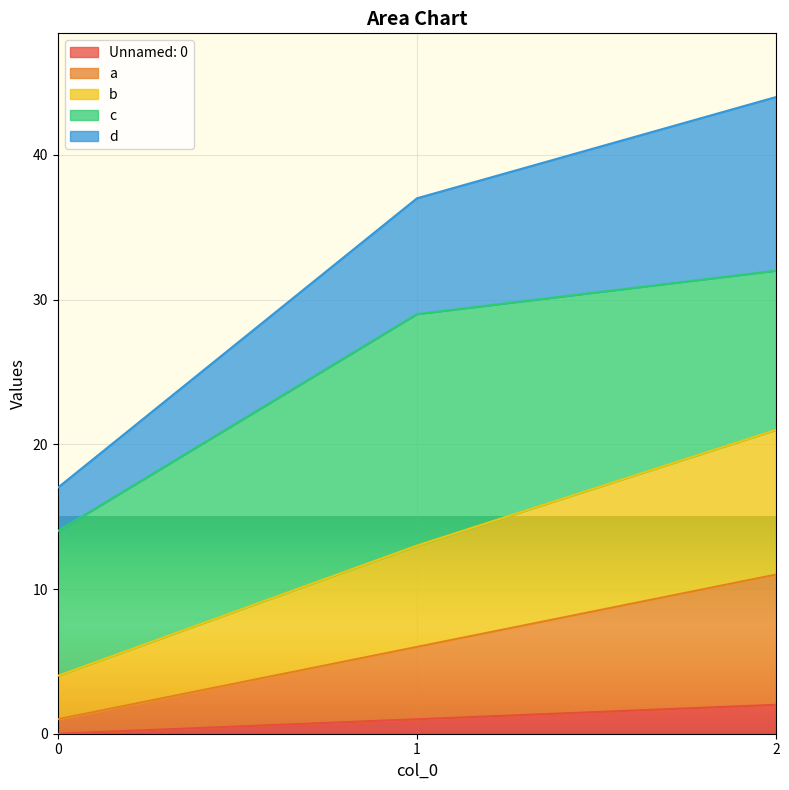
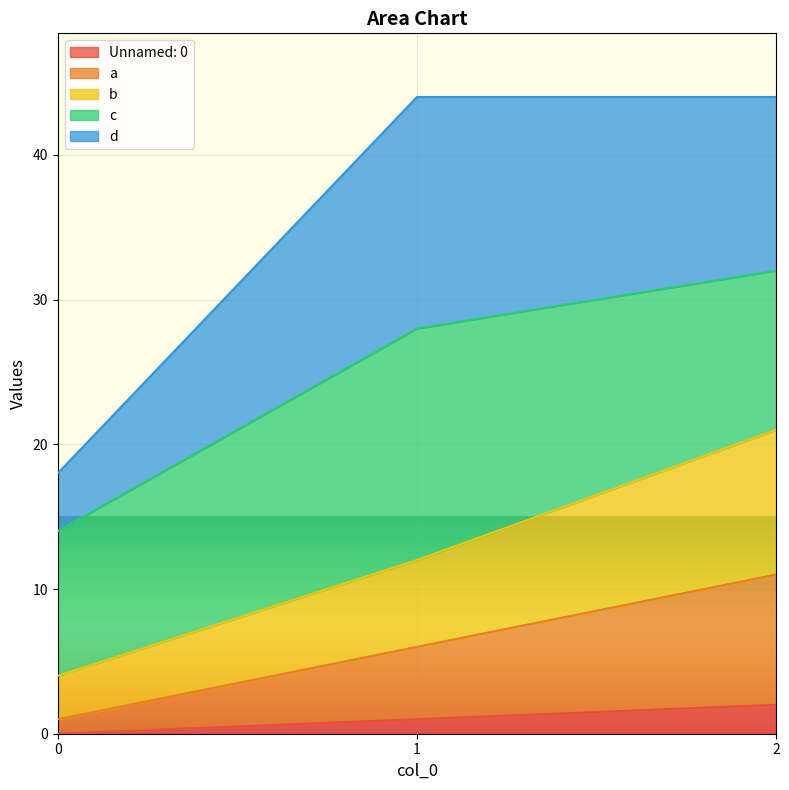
d, 0: 3 -> 4
b, 1: 7 -> 6
d, 1: 8 -> 16
